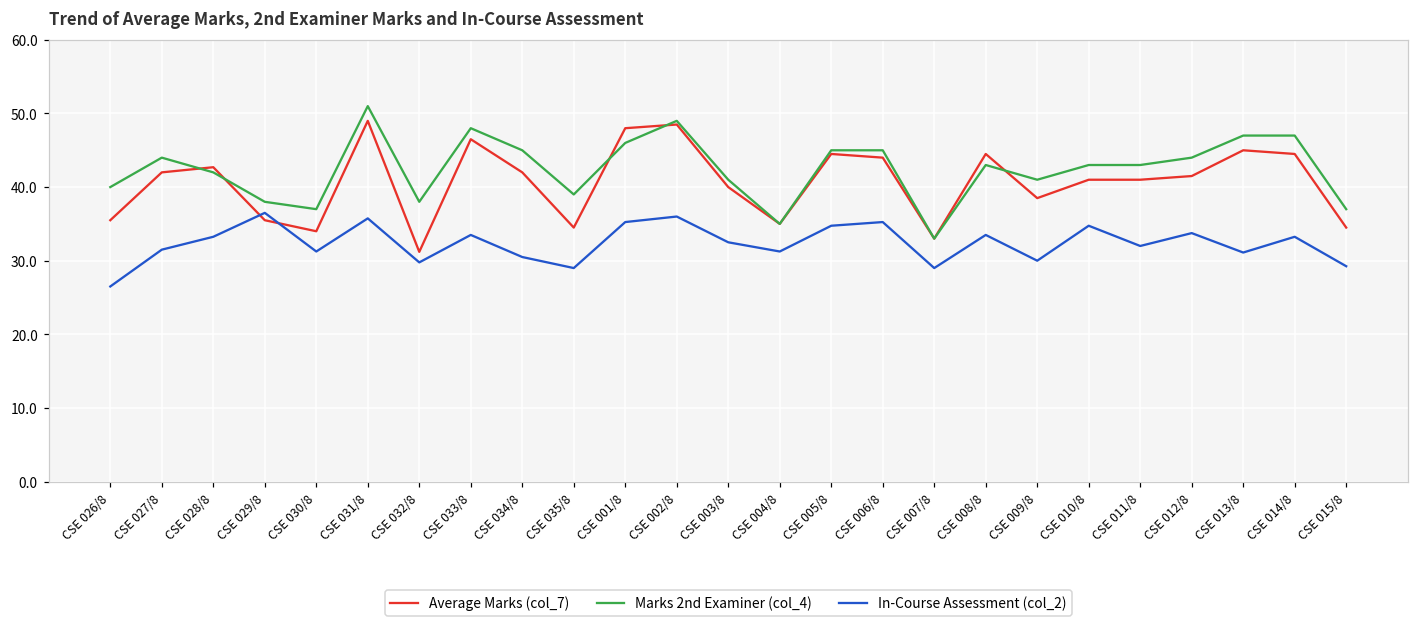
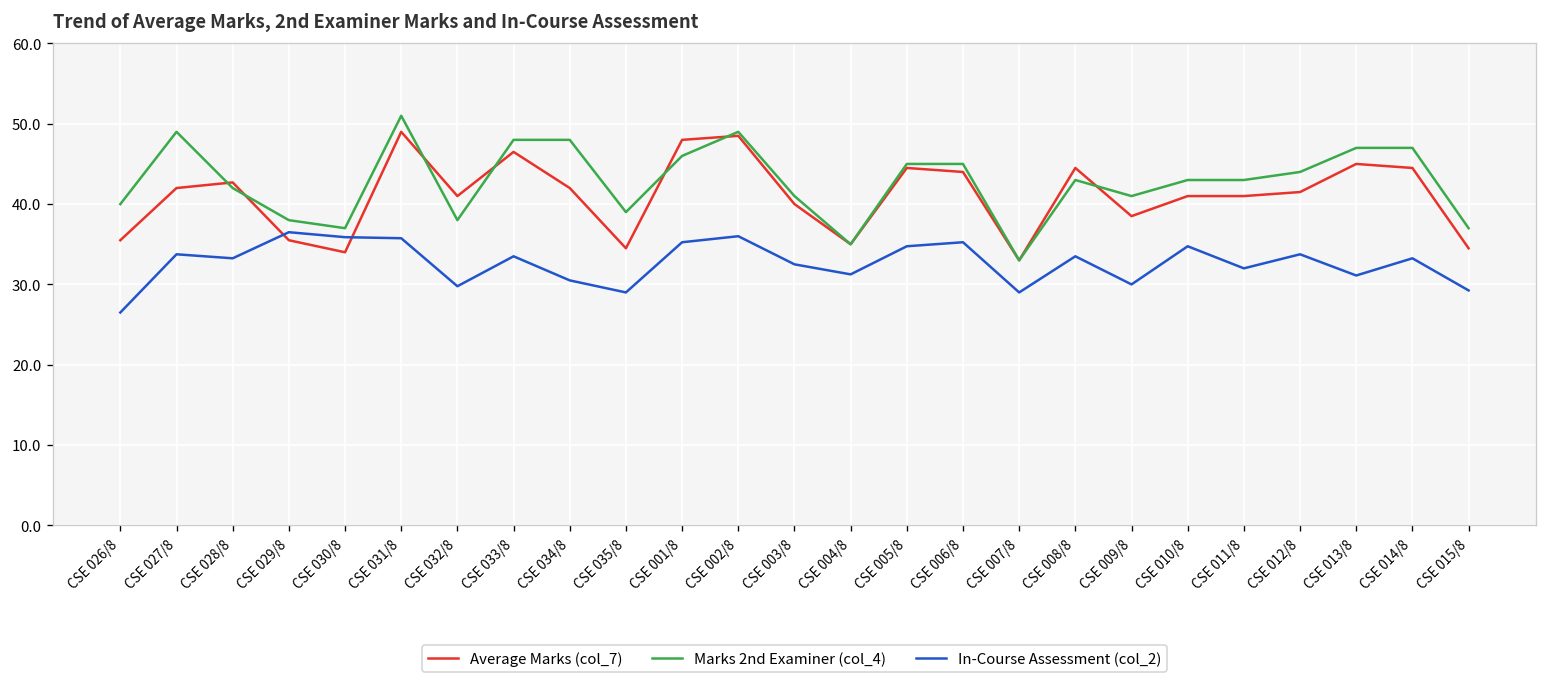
Marks 2nd Examiner (col_4), CSE 027/8: 44 -> 49
In-Course Assessment (col_2), CSE 027/8: 32 -> 34
In-Course Assessment (col_2), CSE 030/8: 31 -> 36
Average Marks (col_7), CSE 032/8: 31 -> 41
Marks 2nd Examiner (col_4), CSE 034/8: 45 -> 48
